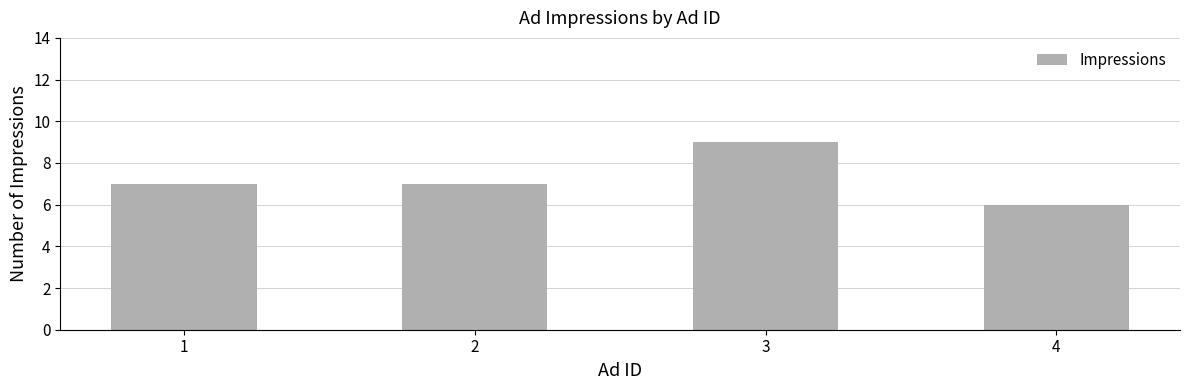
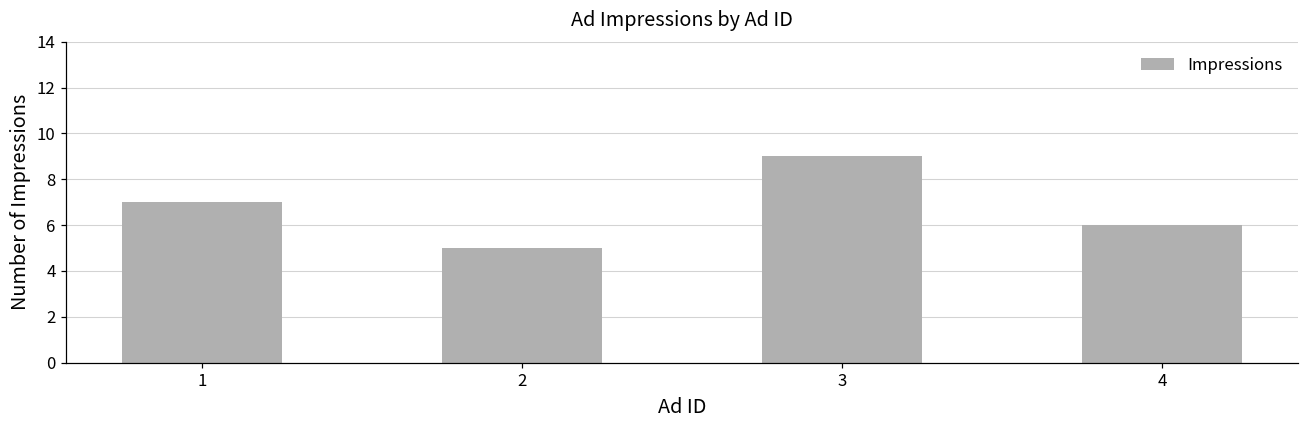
2: 7 -> 5
